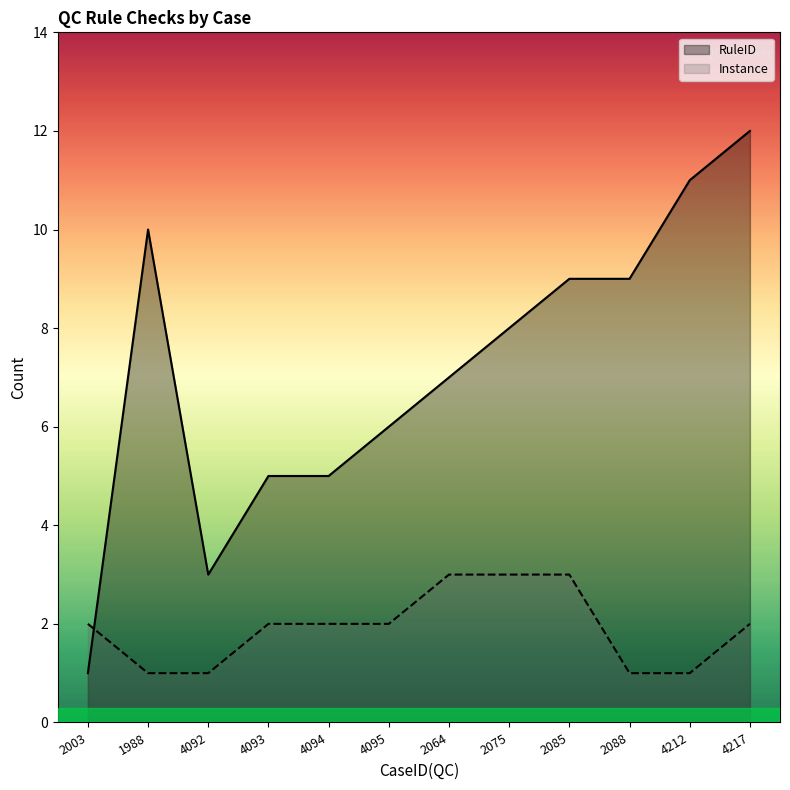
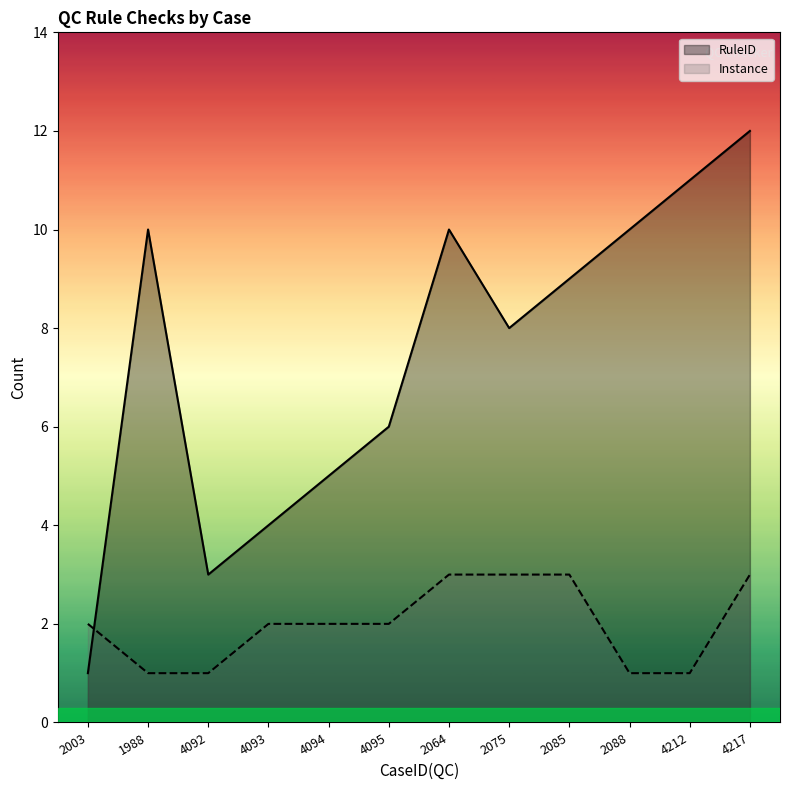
RuleID, 4093: 5 -> 4
RuleID, 2064: 7 -> 10
RuleID, 2088: 9 -> 10
Instance, 4217: 2 -> 3
